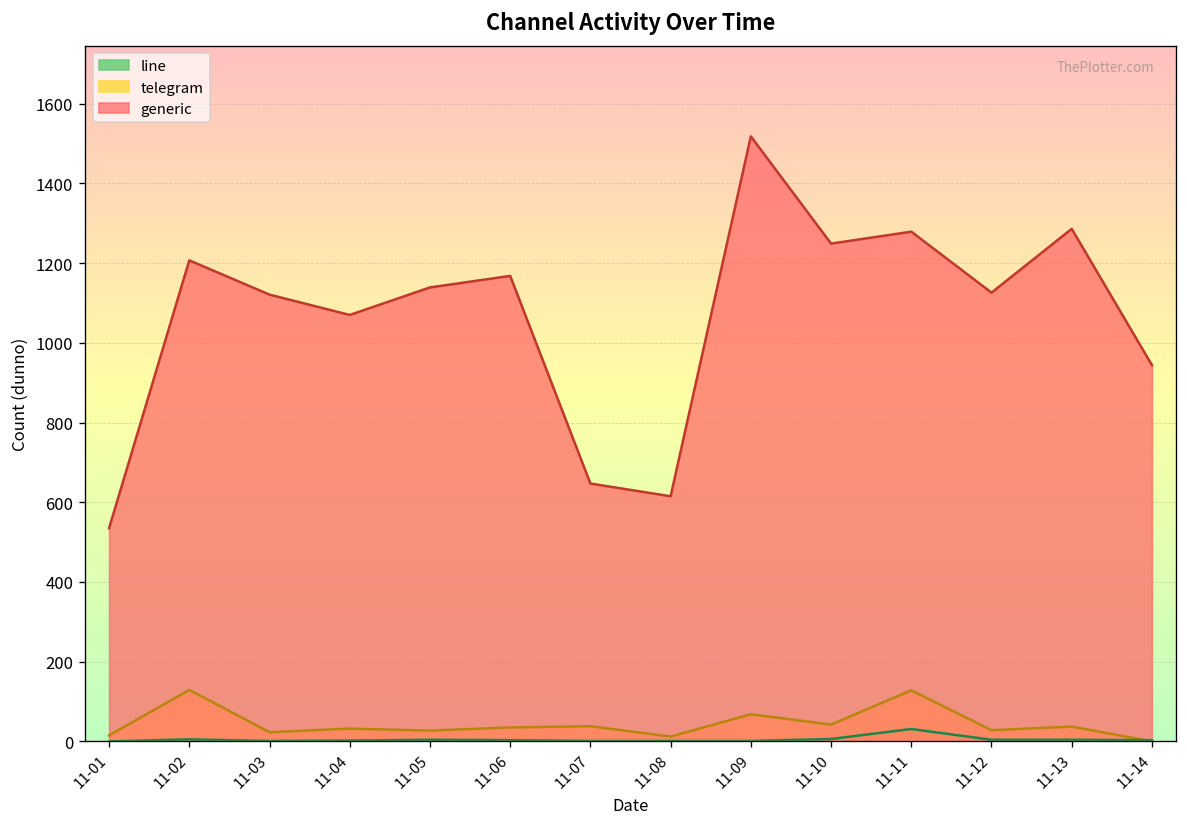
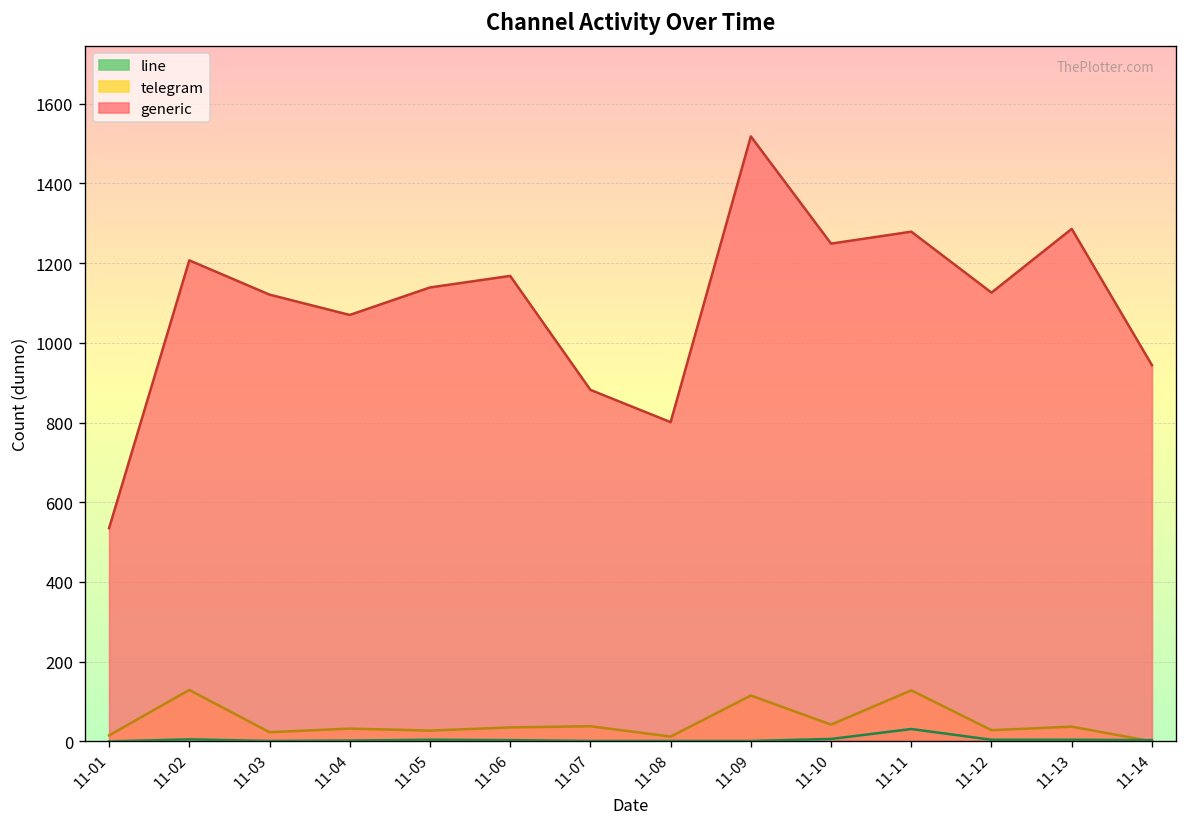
generic, 11-07: 650 -> 880
generic, 11-08: 620 -> 800
telegram, 11-09: 70 -> 120
